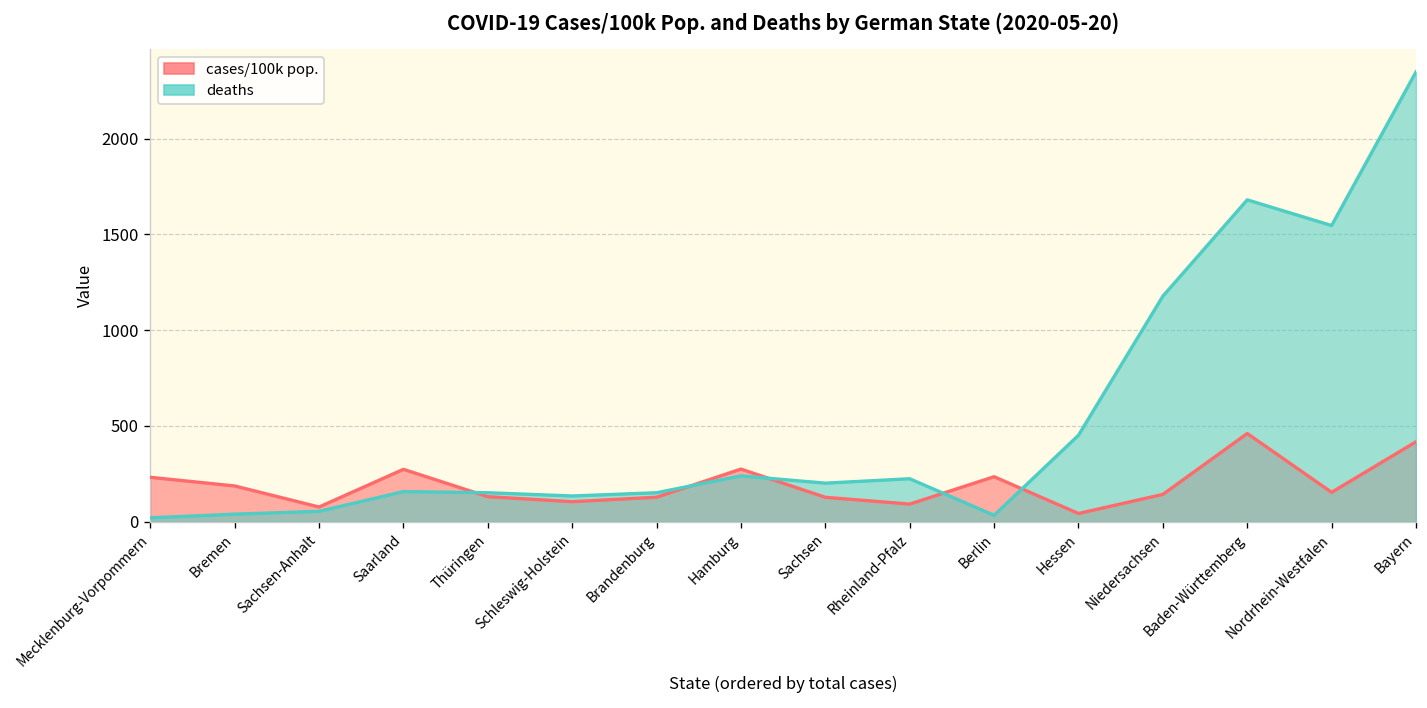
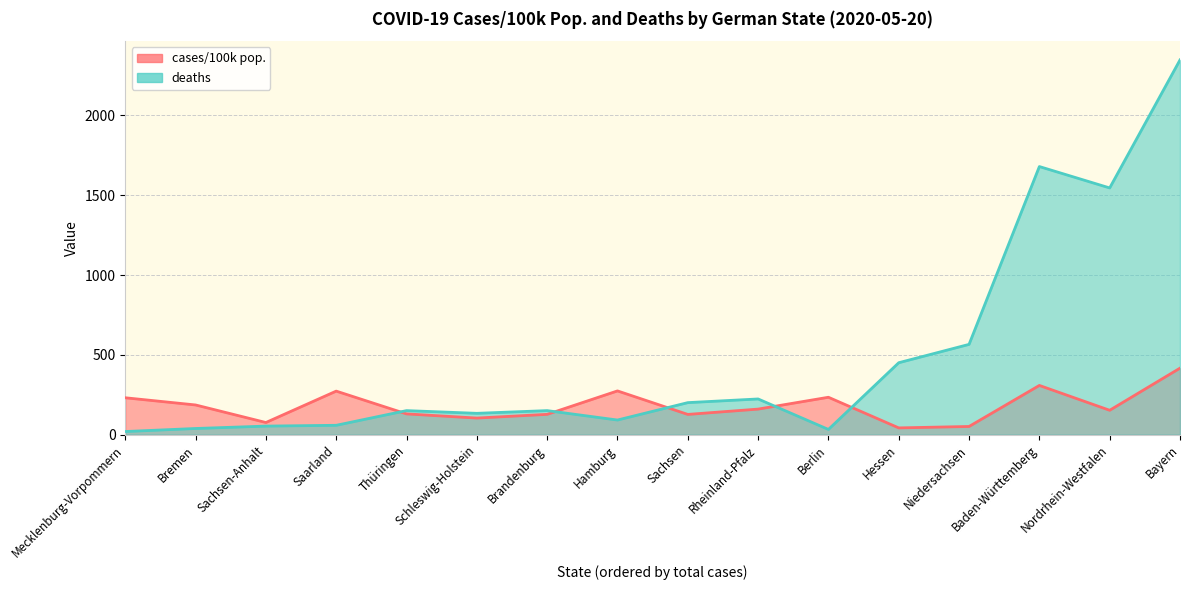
deaths, Saarland: 160 -> 60
deaths, Hamburg: 240 -> 90
cases/100k pop., Rheinland-Pfalz: 90 -> 160
cases/100k pop., Niedersachsen: 140 -> 50
deaths, Niedersachsen: 1180 -> 570
cases/100k pop., Baden-Württemberg: 460 -> 310
